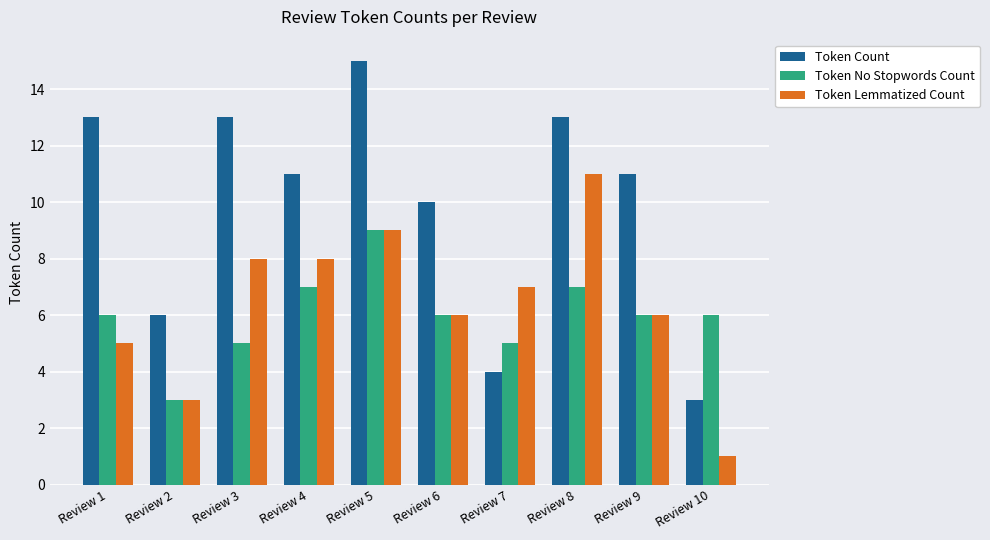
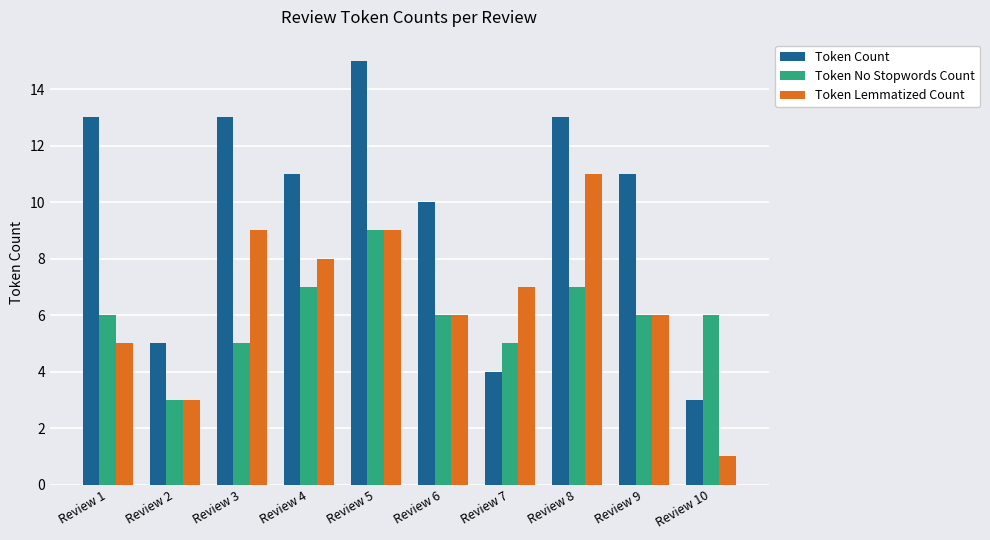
Token Count, Review 2: 6 -> 5
Token Lemmatized Count, Review 3: 8 -> 9
